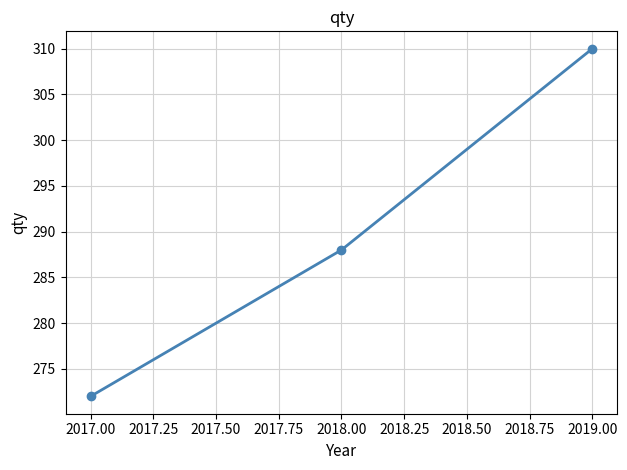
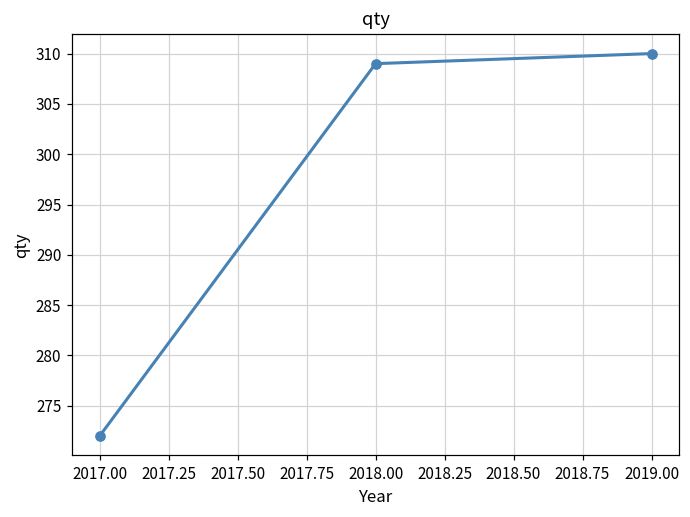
2018.00: 288 -> 309
